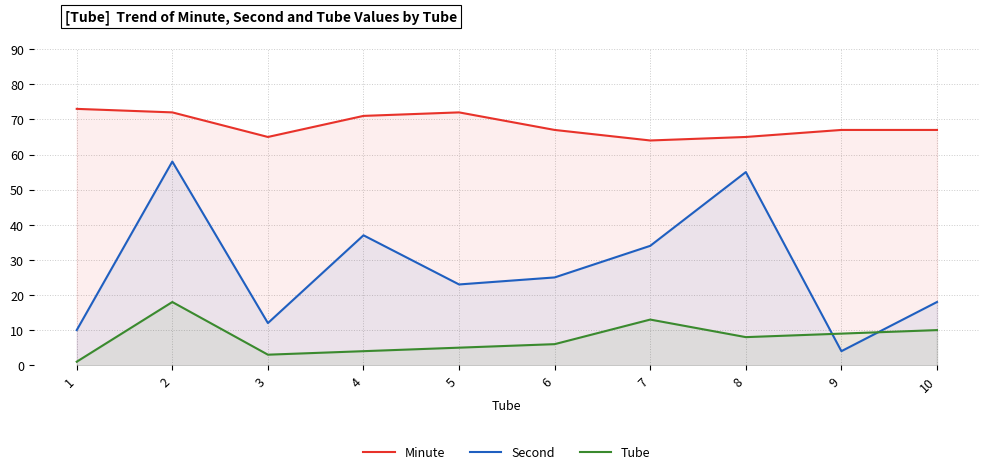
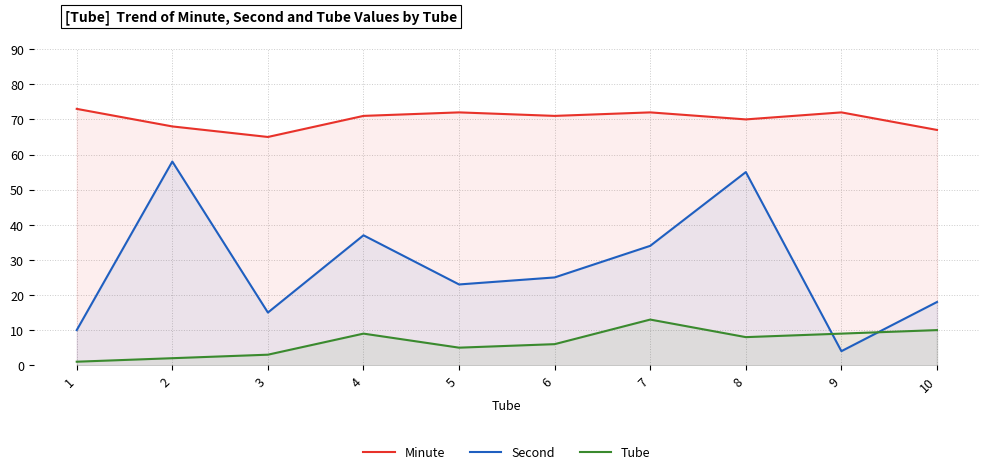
Minute, 2: 72 -> 68
Tube, 2: 18 -> 2
Second, 3: 12 -> 15
Tube, 4: 4 -> 9
Minute, 6: 67 -> 71
Minute, 7: 64 -> 72
Minute, 8: 65 -> 70
Minute, 9: 67 -> 72
